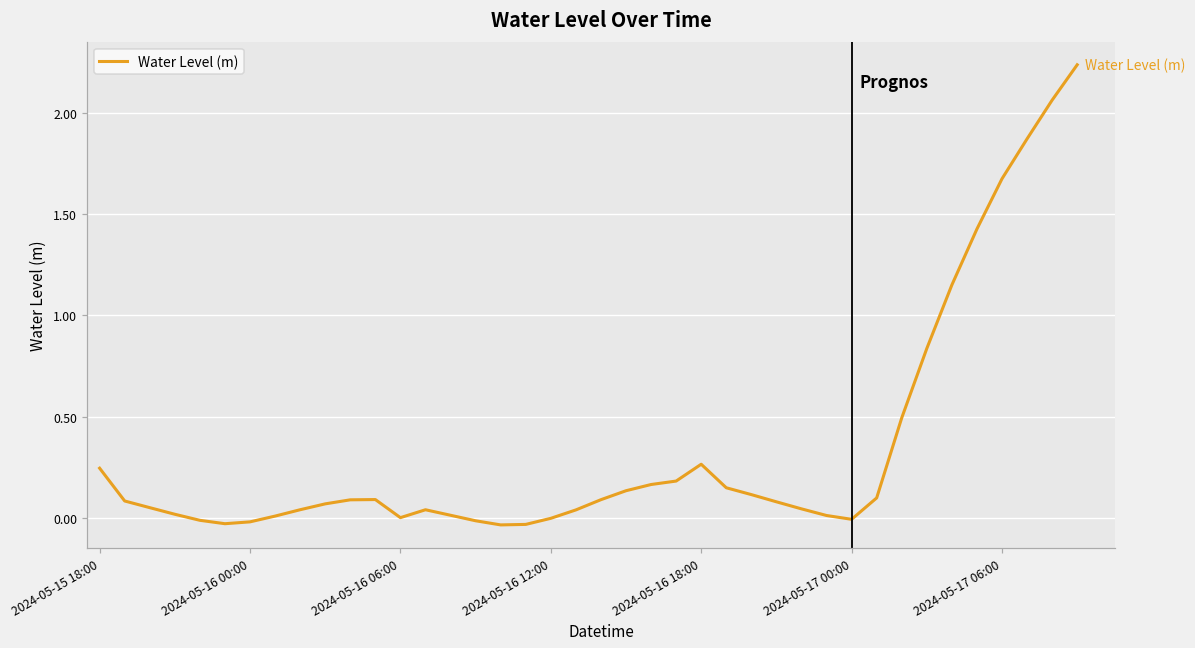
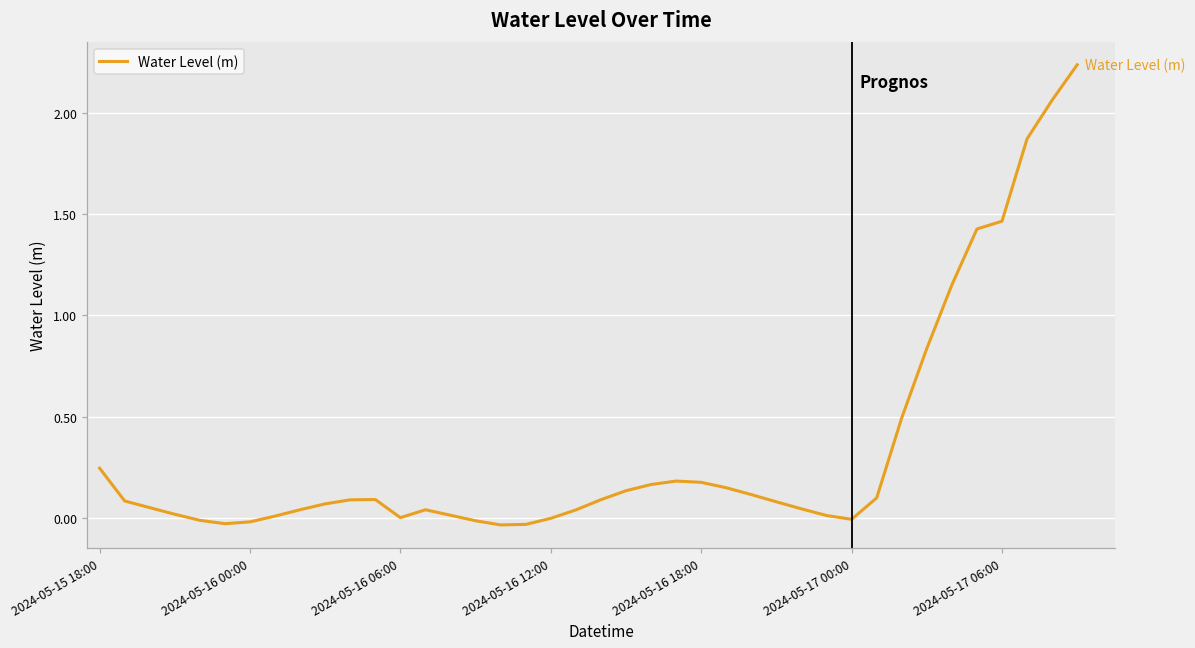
2024-05-16 18:00: 0.27 -> 0.18
2024-05-17 06:00: 1.67 -> 1.46
